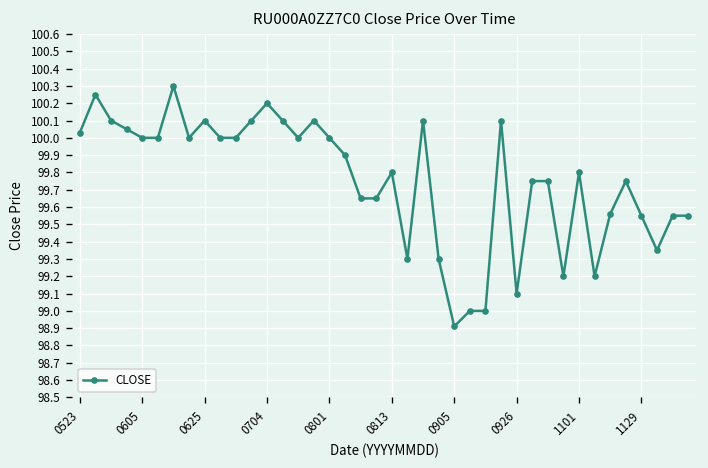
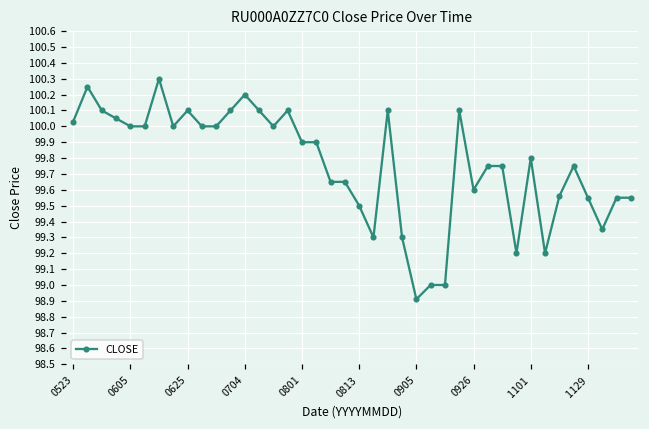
0801: 100.0 -> 99.9
0813: 99.8 -> 99.5
0926: 99.1 -> 99.6
